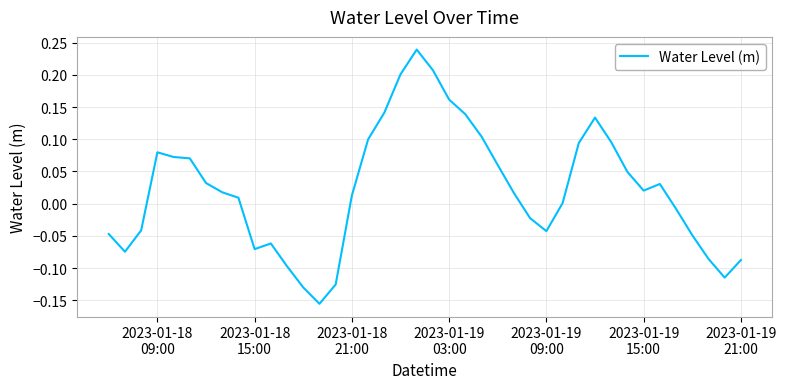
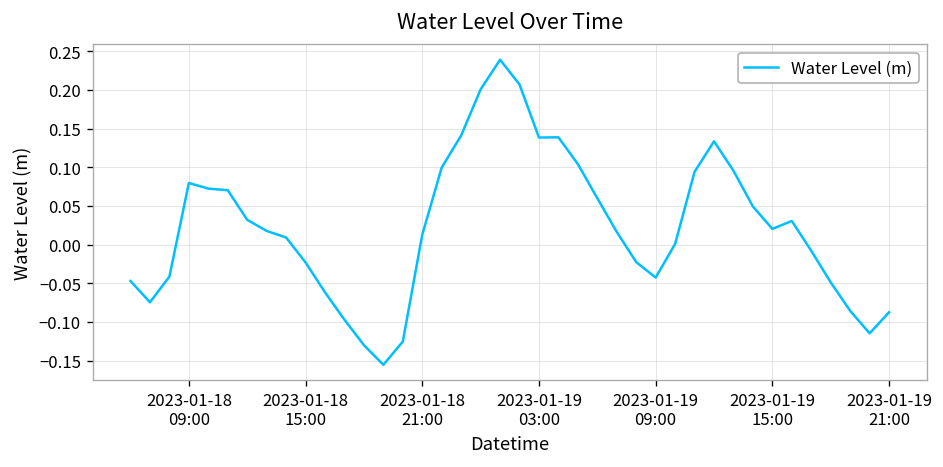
2023-01-18 15:00: -0.07 -> -0.02
2023-01-19 03:00: 0.16 -> 0.14
